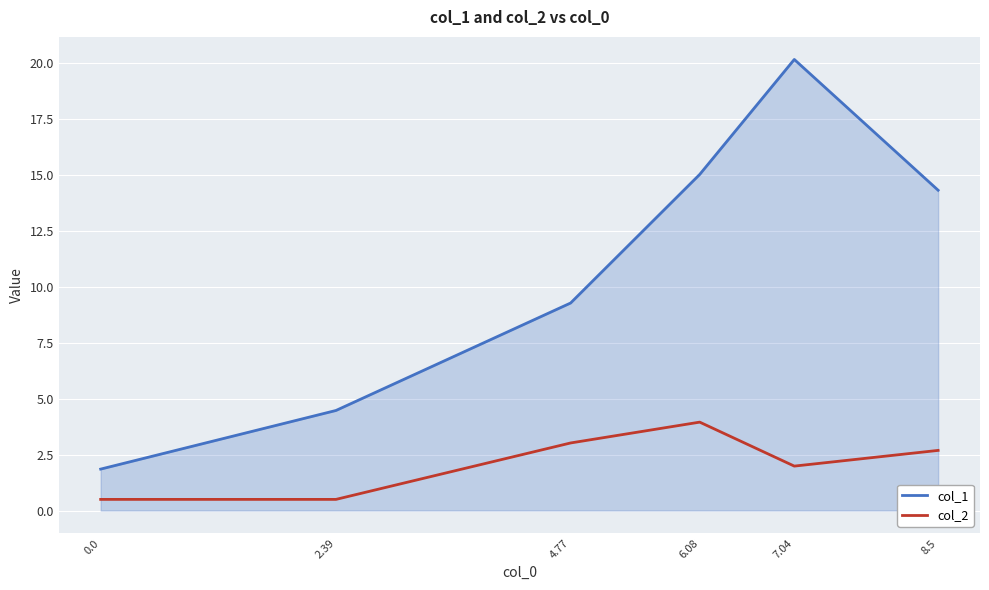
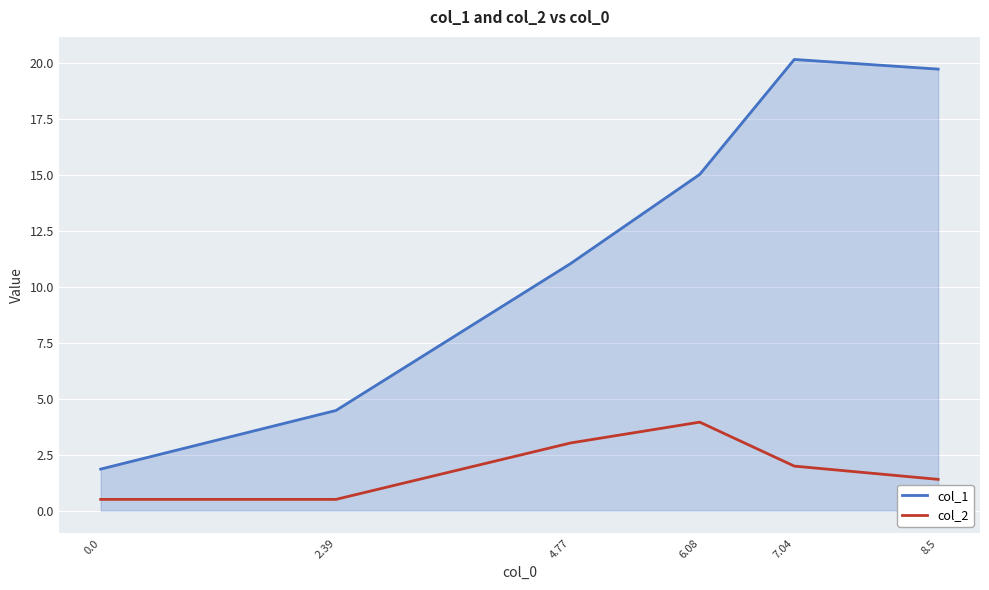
col_1, 4.77: 9.3 -> 11.0
col_1, 8.5: 14.3 -> 19.7
col_2, 8.5: 2.7 -> 1.4
